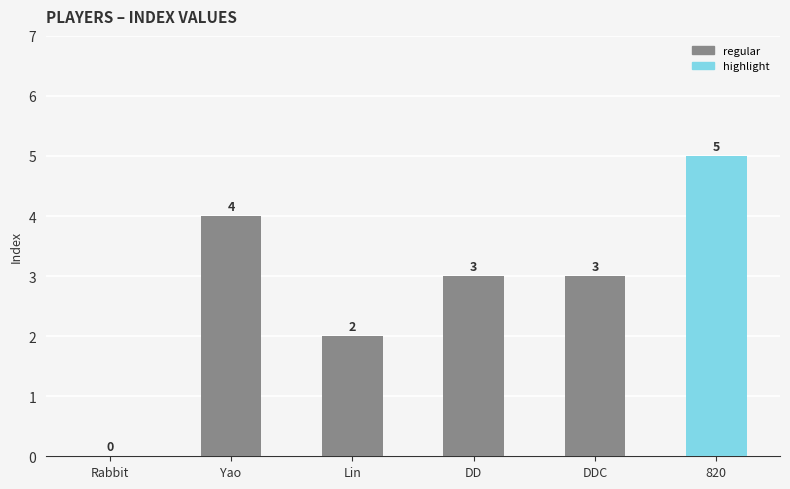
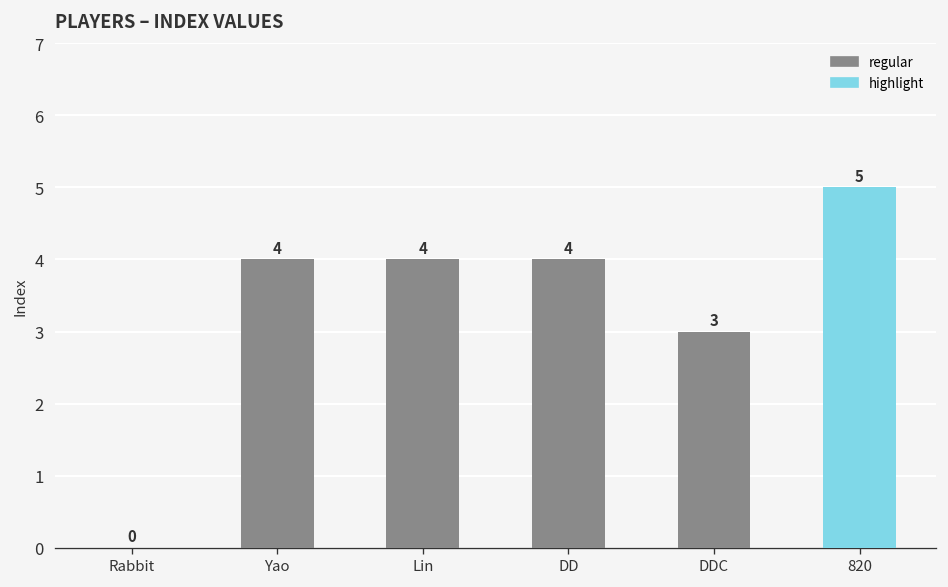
Lin: 2 -> 4
DD: 3 -> 4
